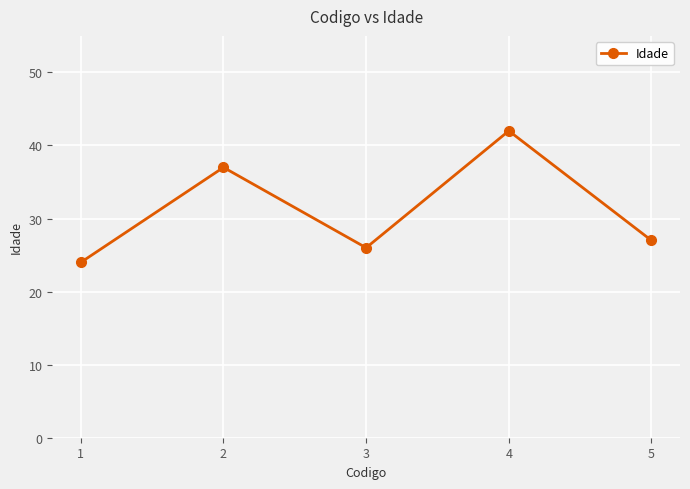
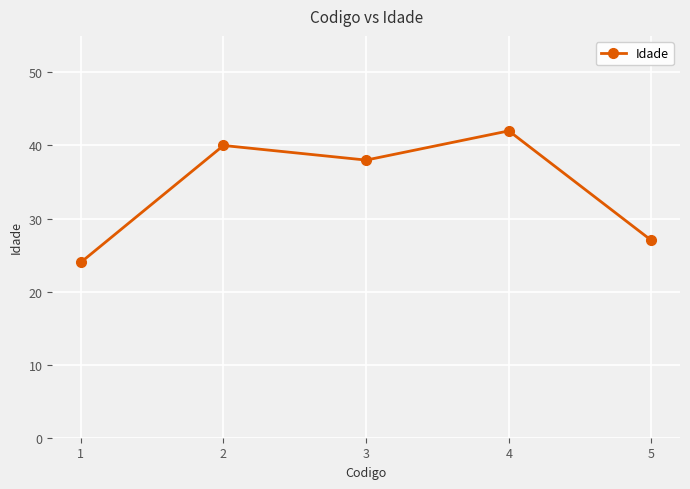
2: 37 -> 40
3: 26 -> 38
